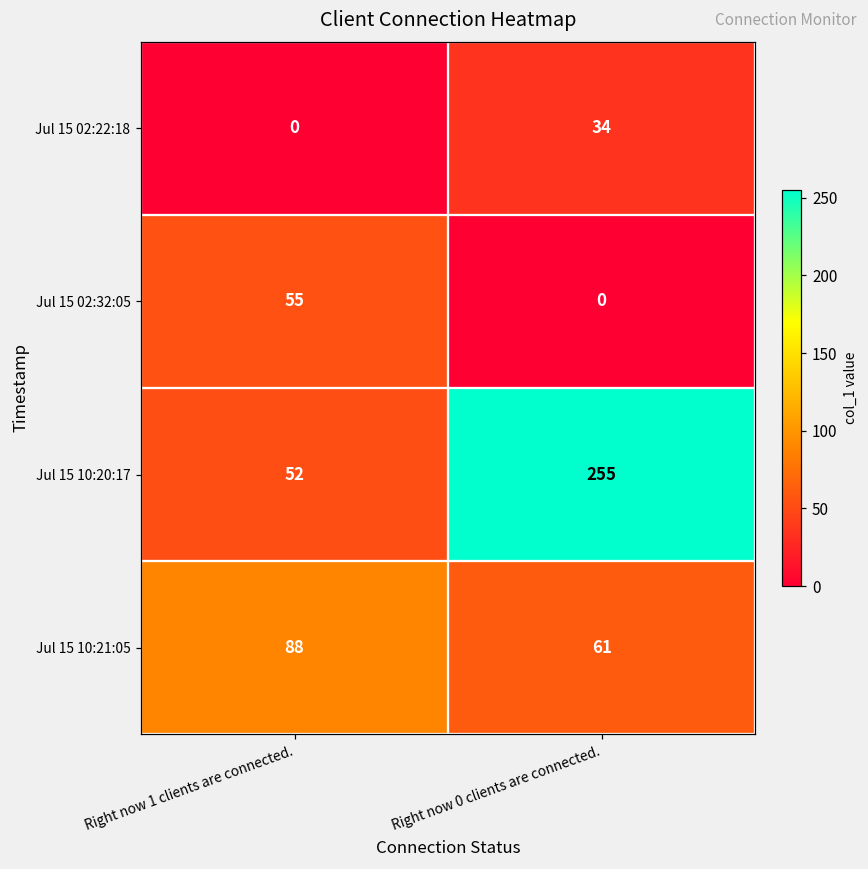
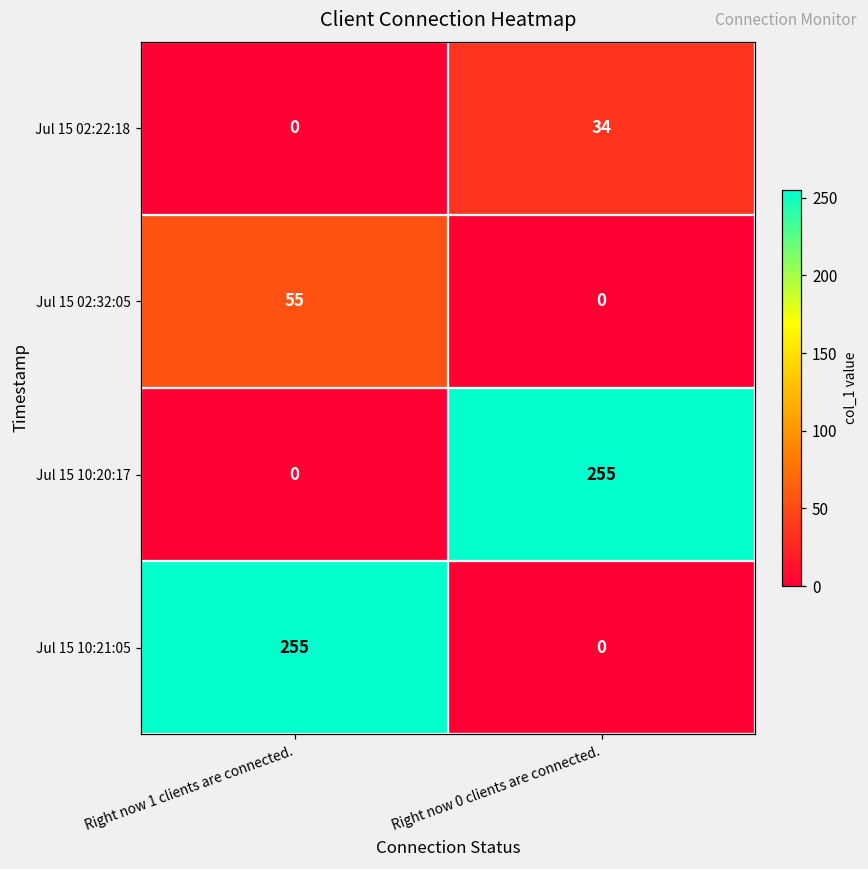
Jul 15 10:20:17, Right now 1 clients are connected.: 52 -> 0
Jul 15 10:21:05, Right now 1 clients are connected.: 88 -> 255
Jul 15 10:21:05, Right now 0 clients are connected.: 61 -> 0
